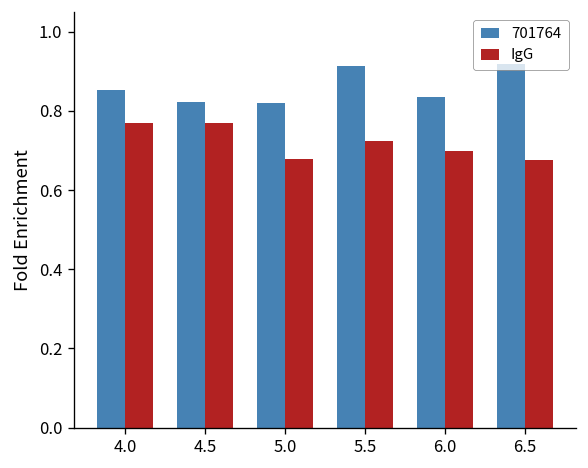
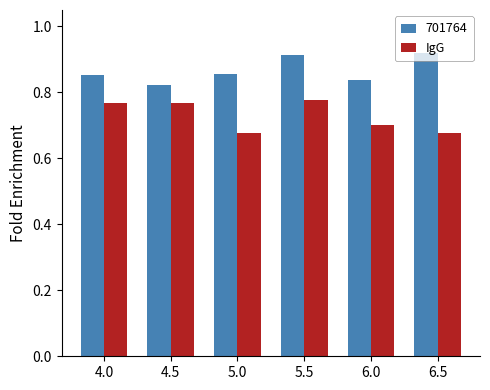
701764, 5.0: 0.82 -> 0.86
IgG, 5.5: 0.73 -> 0.78
